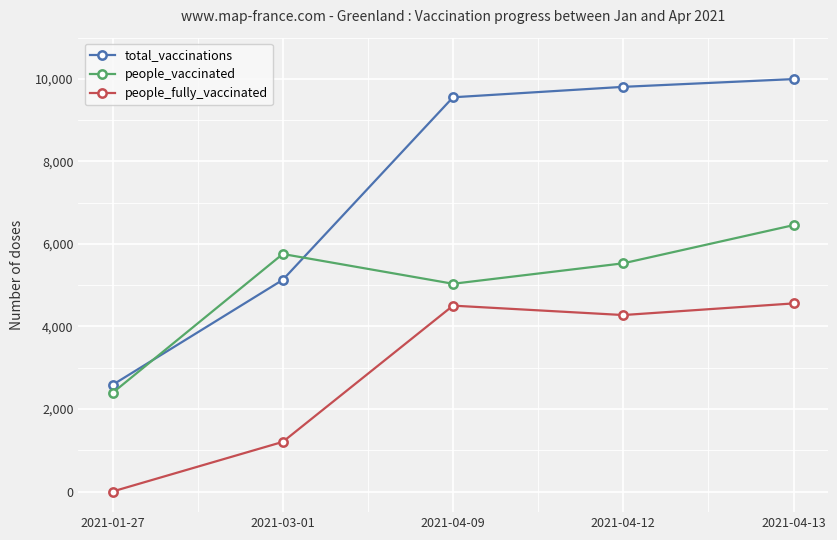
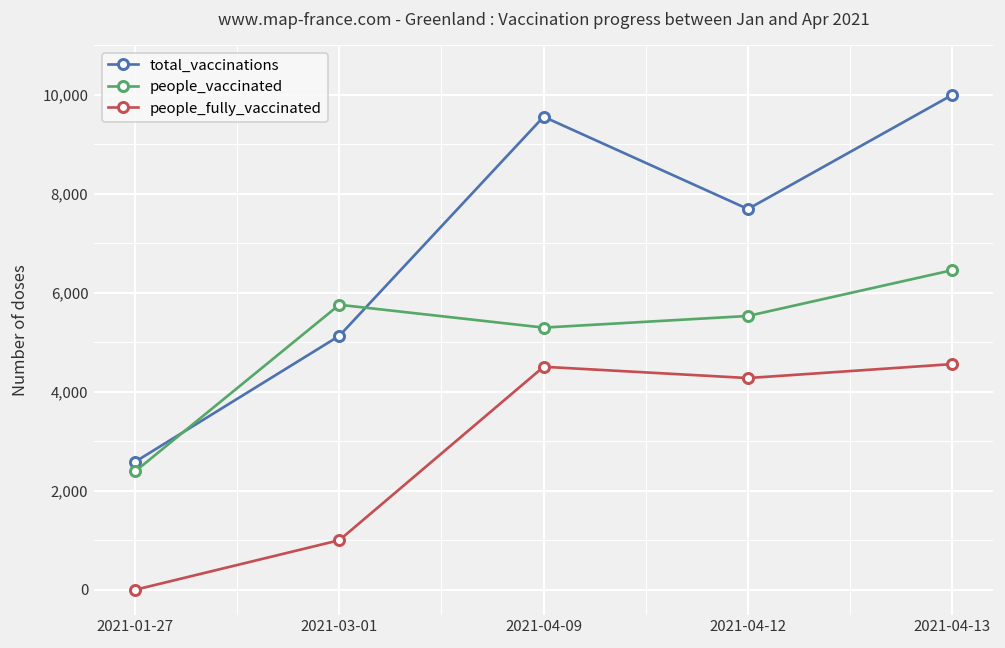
people_fully_vaccinated, 2021-03-01: 1,200 -> 1,000
people_vaccinated, 2021-04-09: 5,000 -> 5,300
total_vaccinations, 2021-04-12: 9,800 -> 7,700
